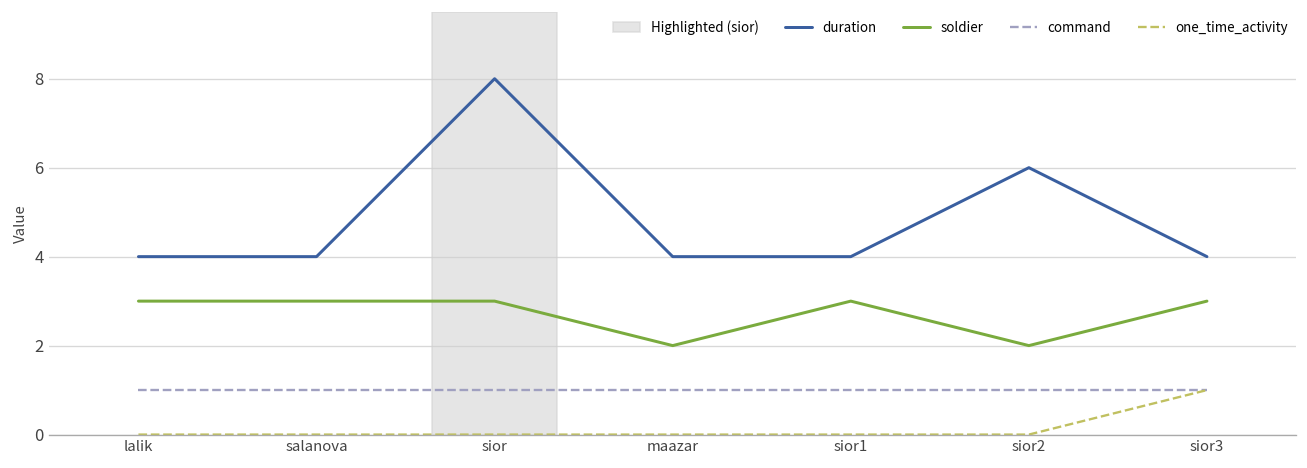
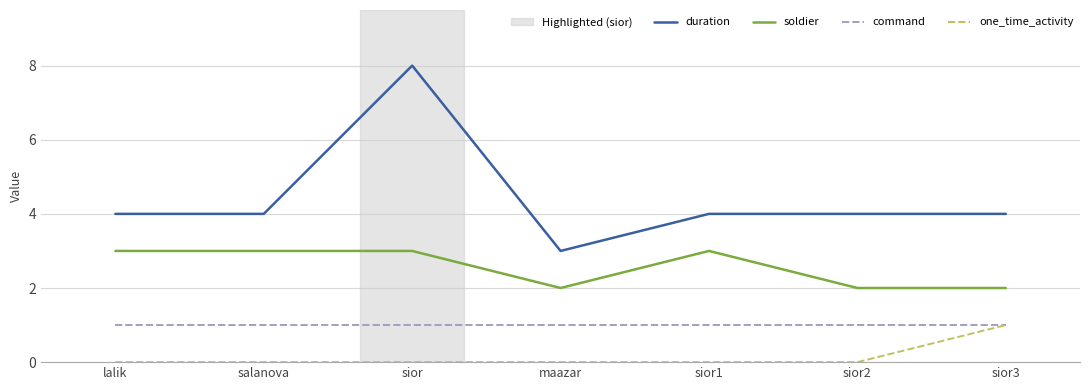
duration, maazar: 4 -> 3
duration, sior2: 6 -> 4
soldier, sior3: 3 -> 2
